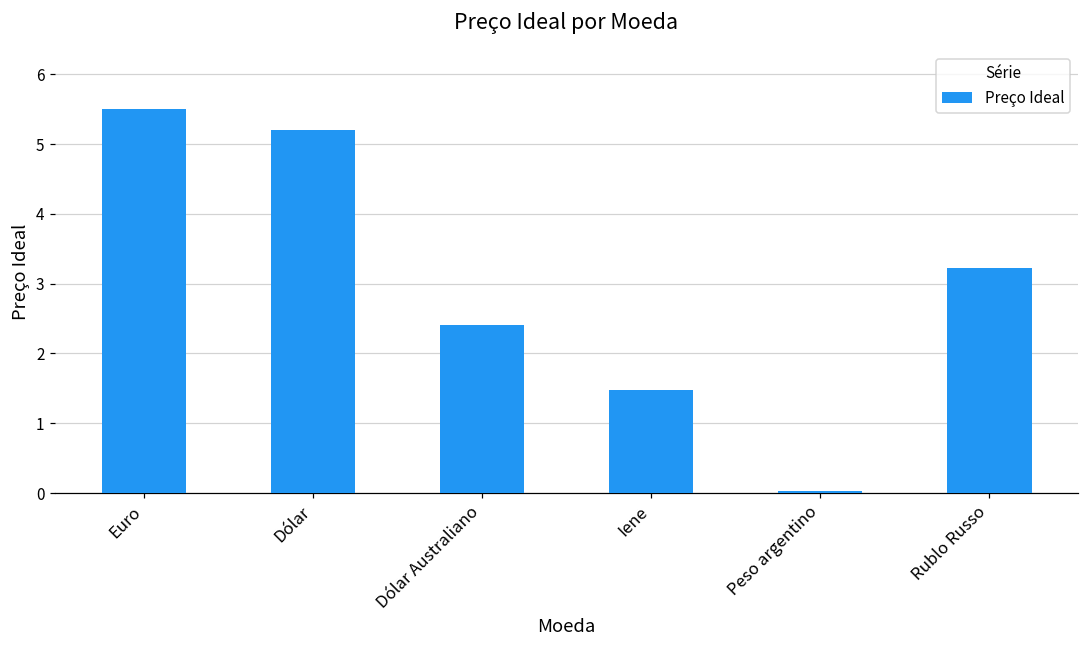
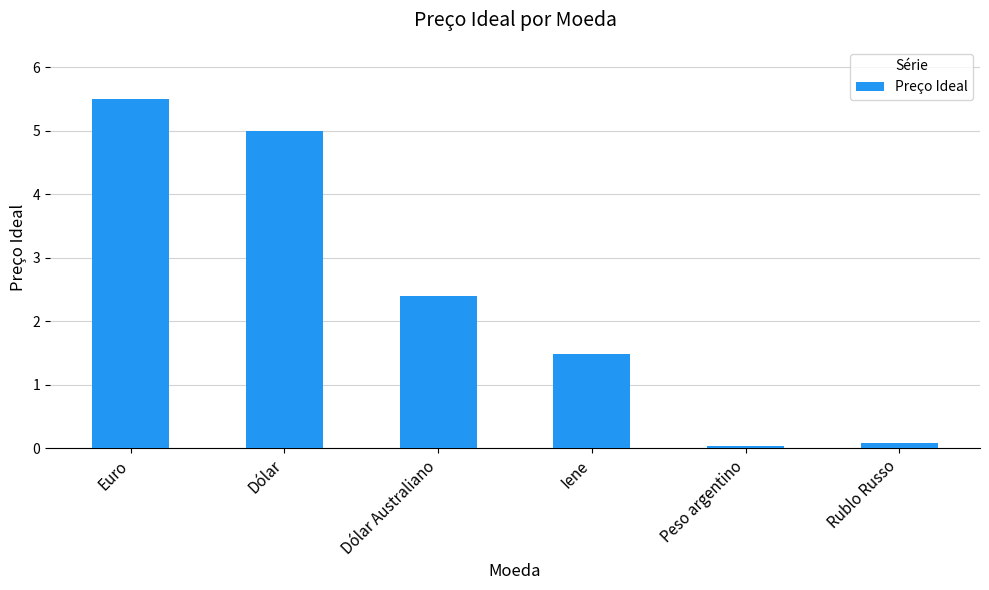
Dólar: 5.2 -> 5.0
Rublo Russo: 3.2 -> 0.1
